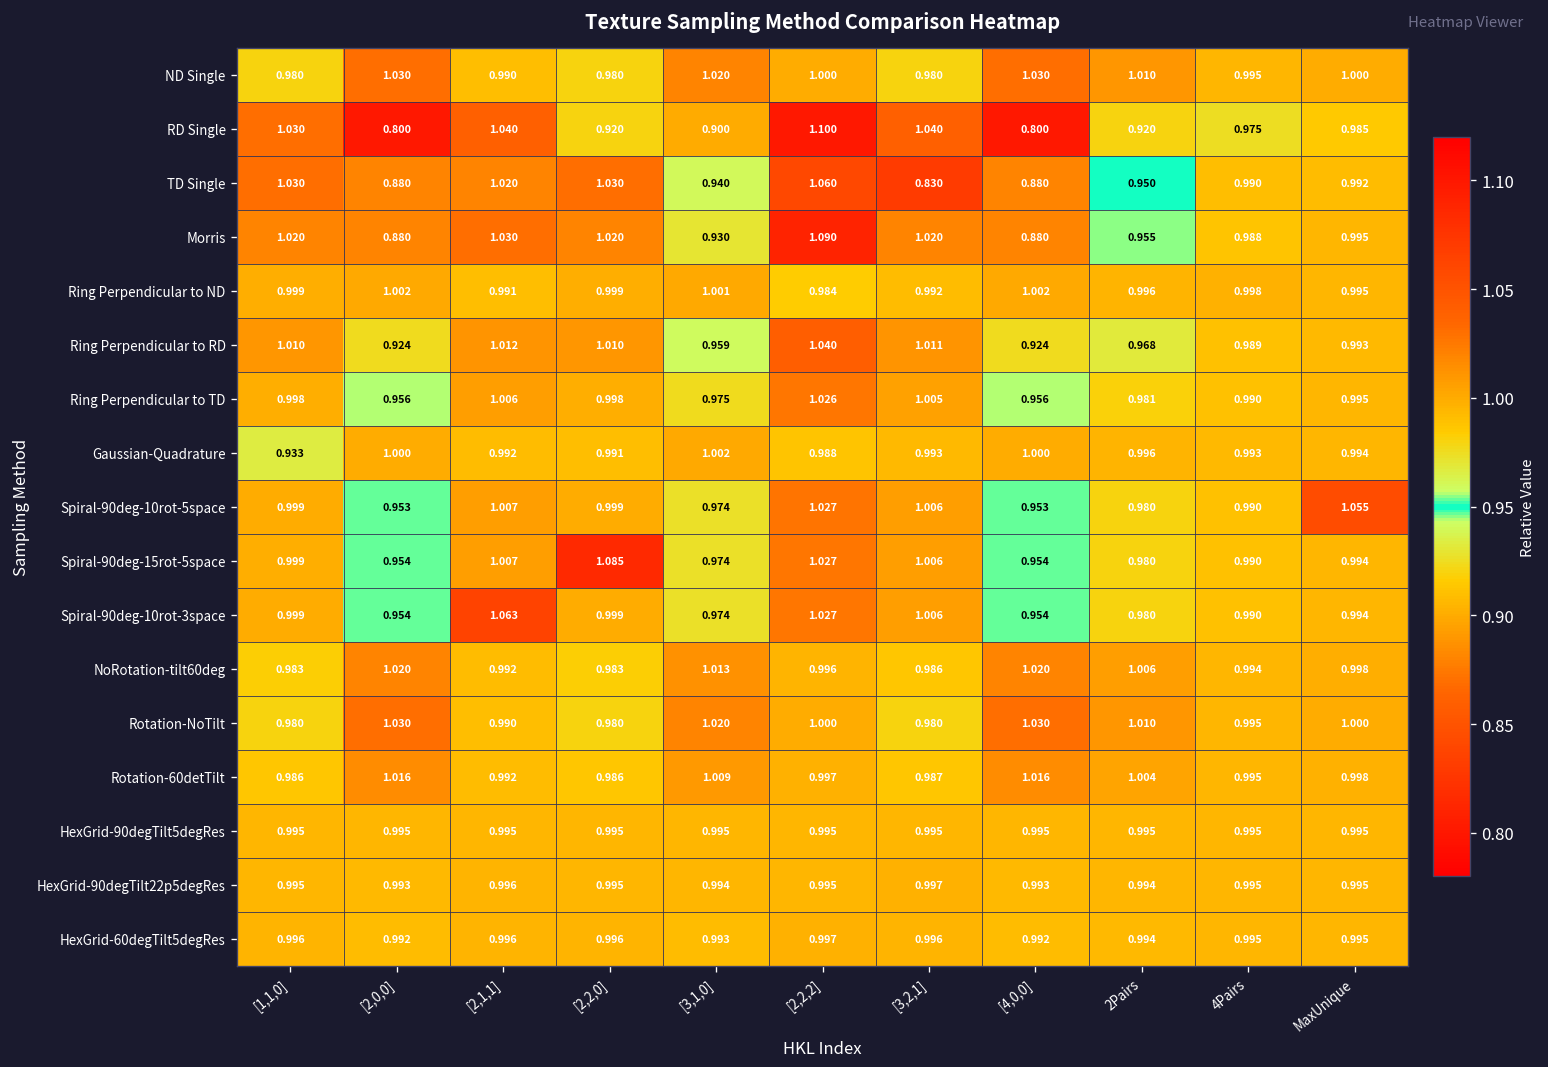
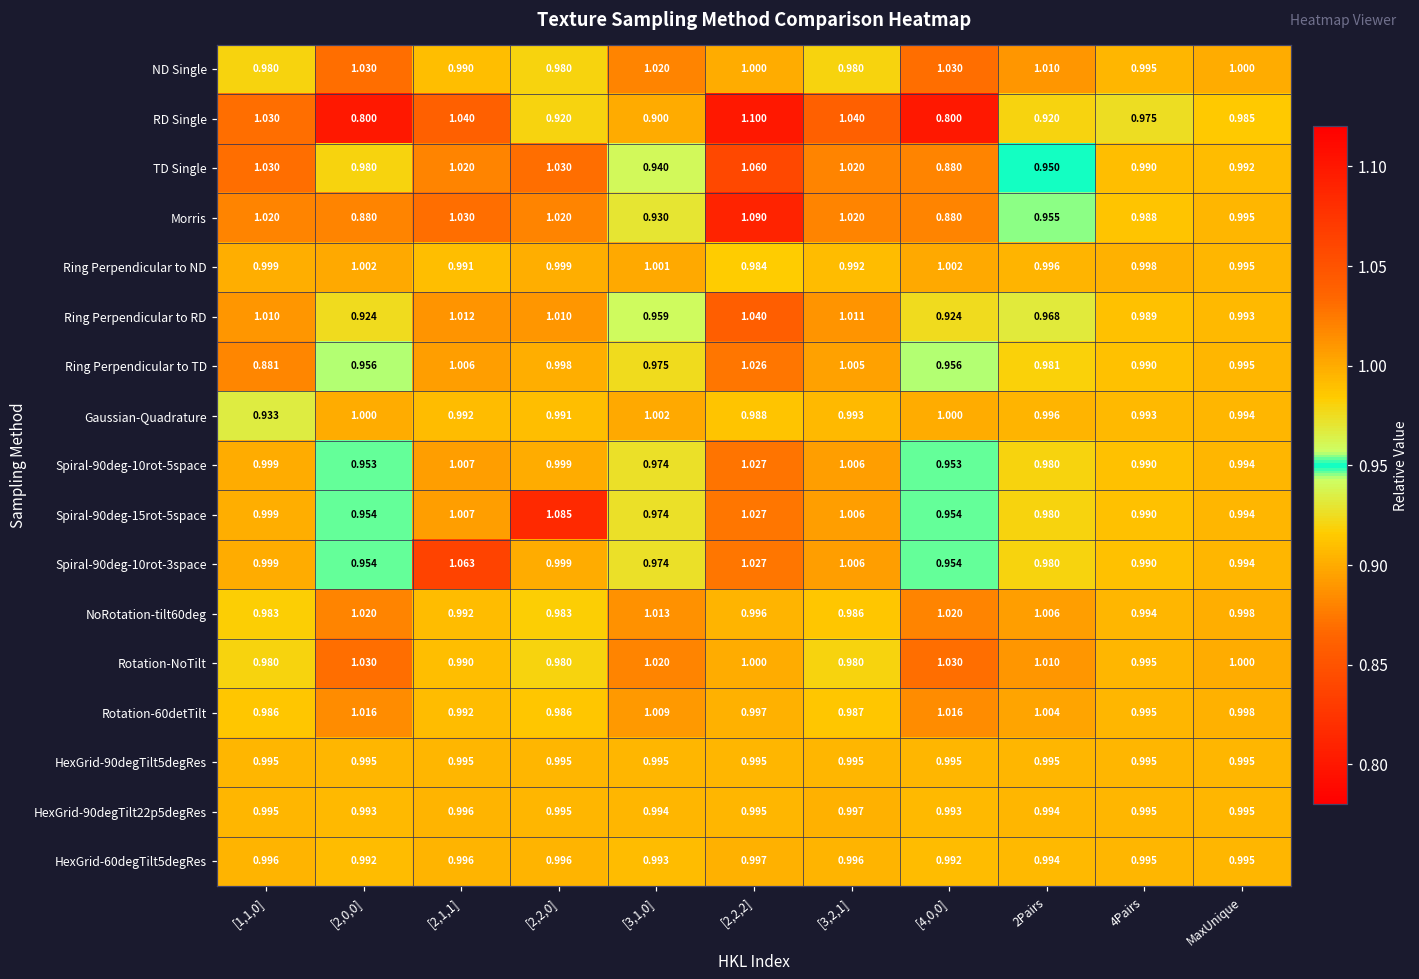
TD Single, [2,0,0]: 0.880 -> 0.980
TD Single, [3,2,1]: 0.830 -> 1.020
Ring Perpendicular to TD, [1,1,0]: 0.998 -> 0.881
Spiral-90deg-10rot-5space, MaxUnique: 1.055 -> 0.994
